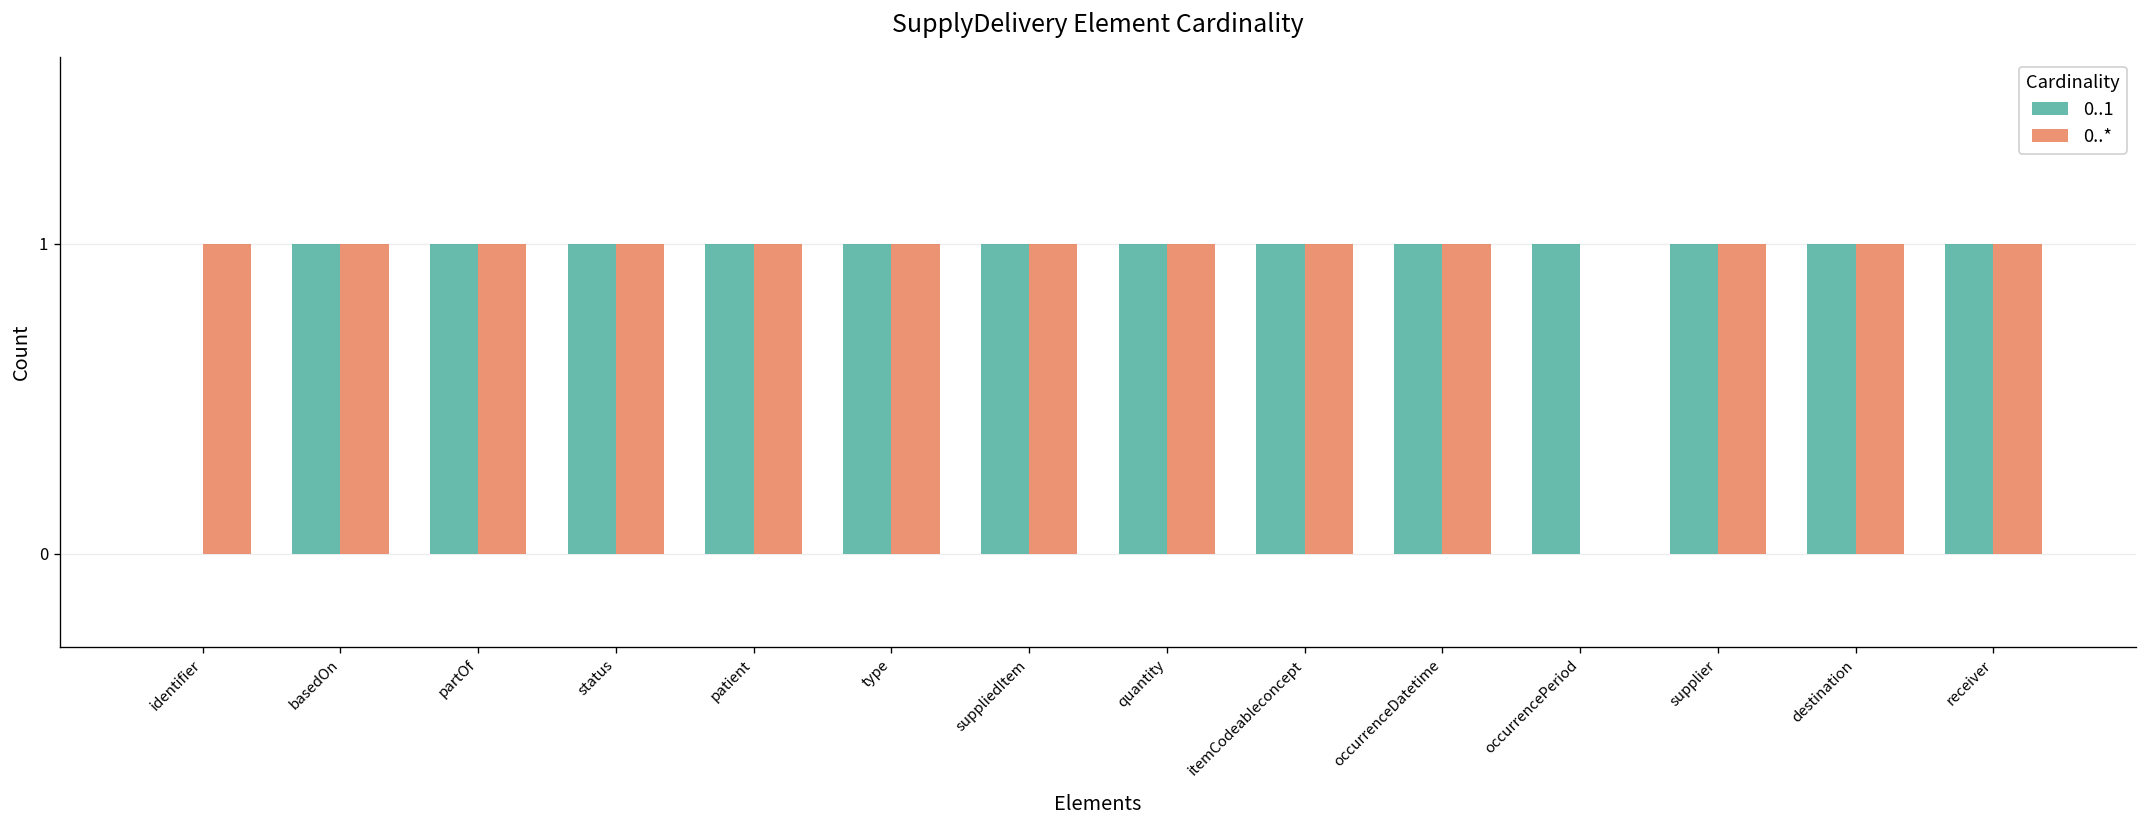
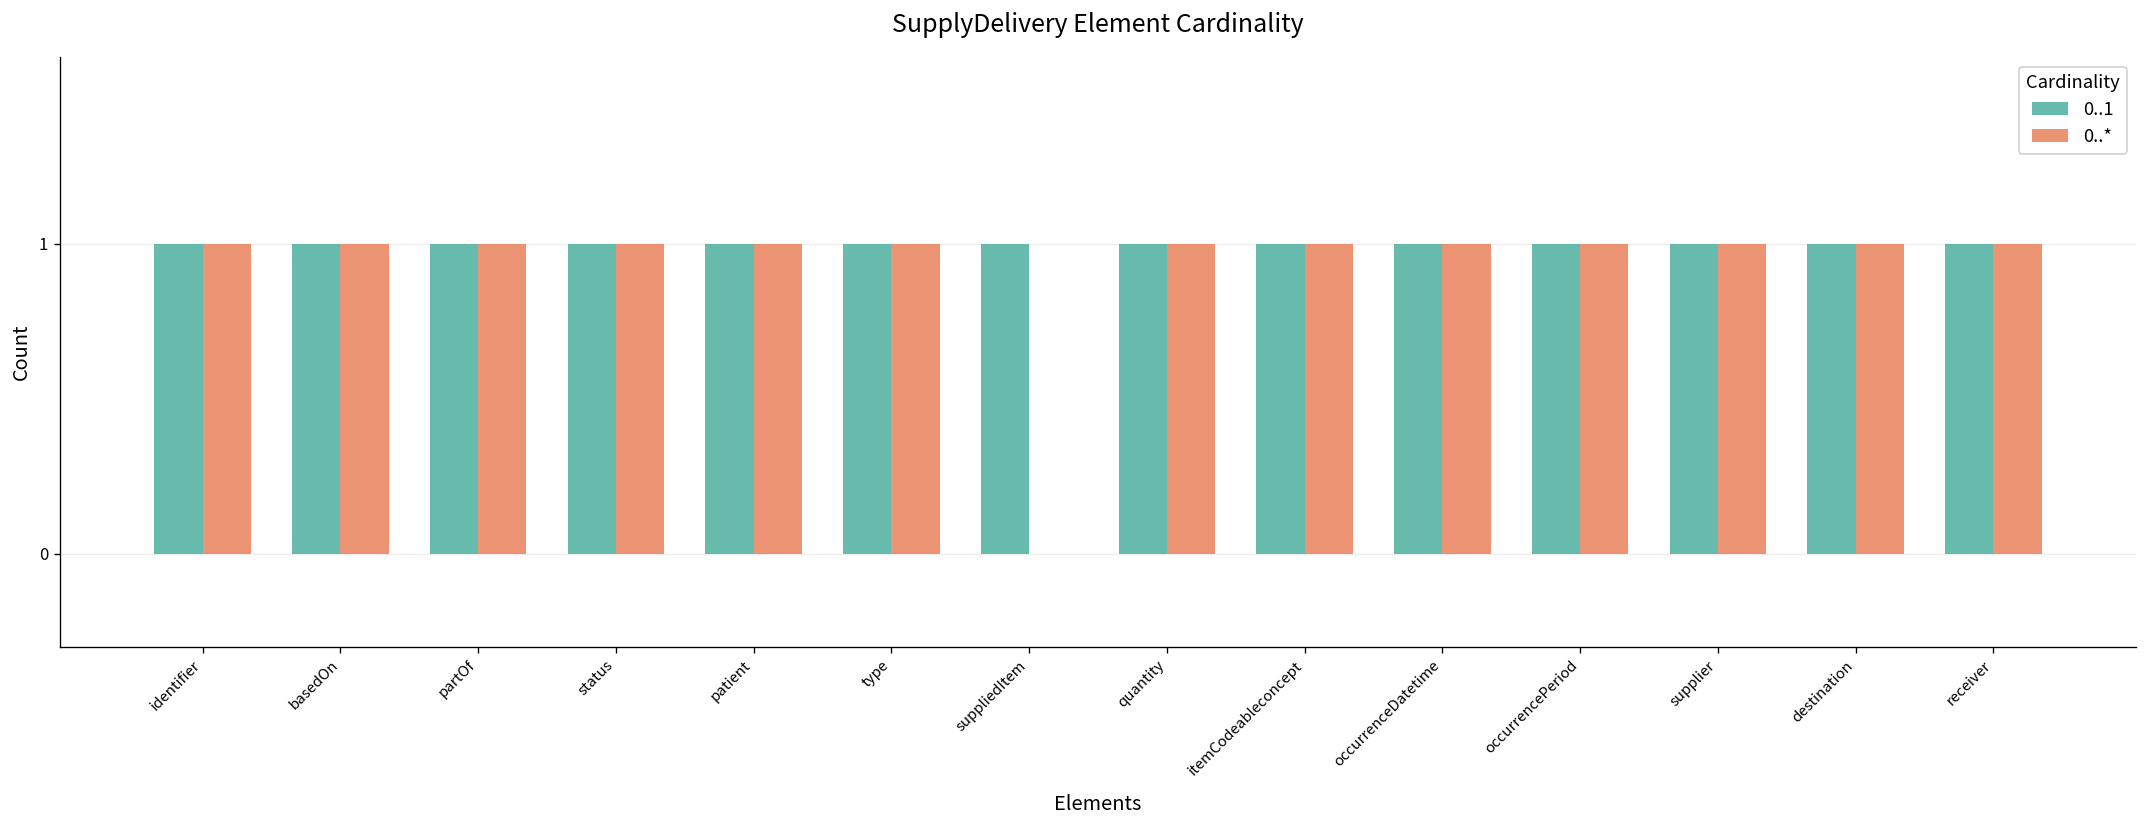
0..1, identifier: 0 -> 1
0..*, suppliedItem: 1 -> 0
0..*, occurrencePeriod: 0 -> 1
